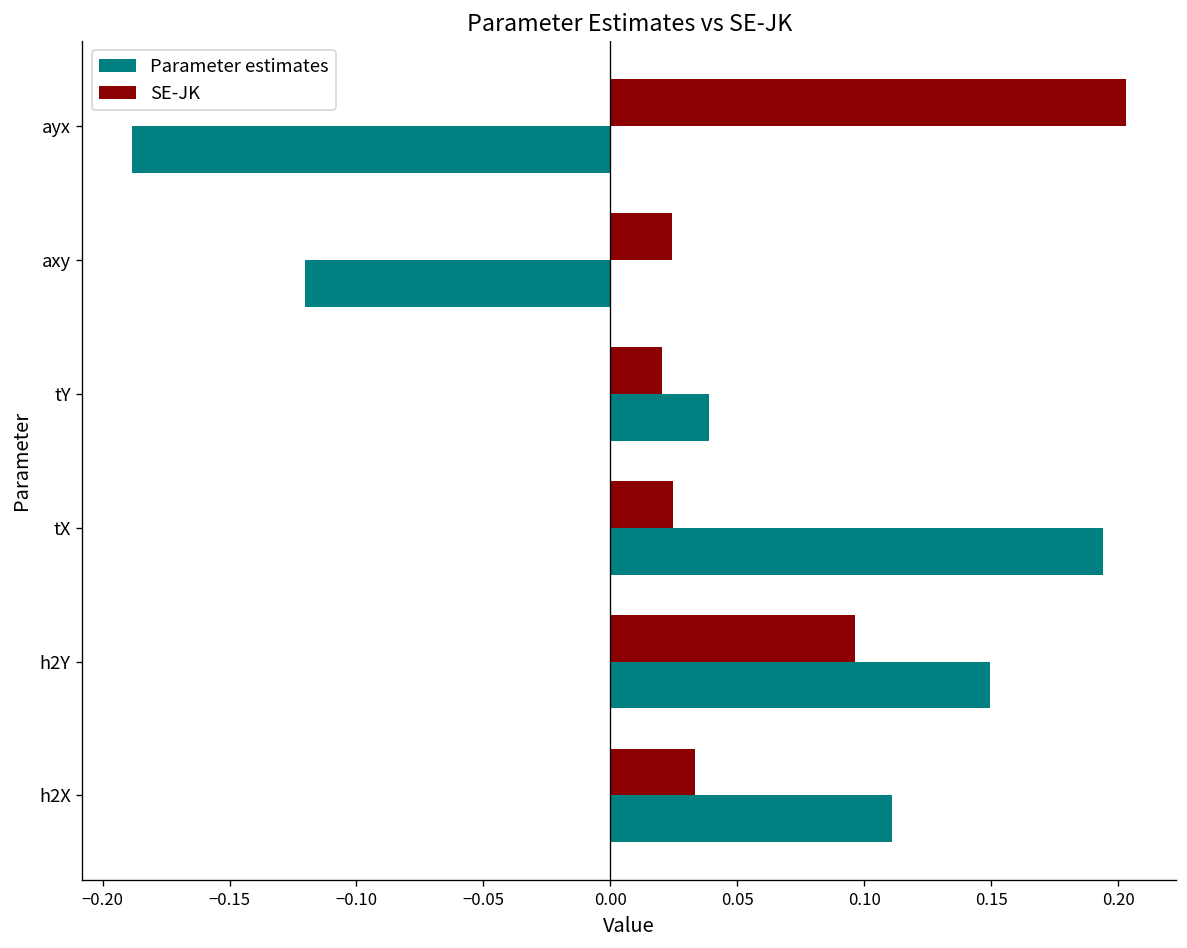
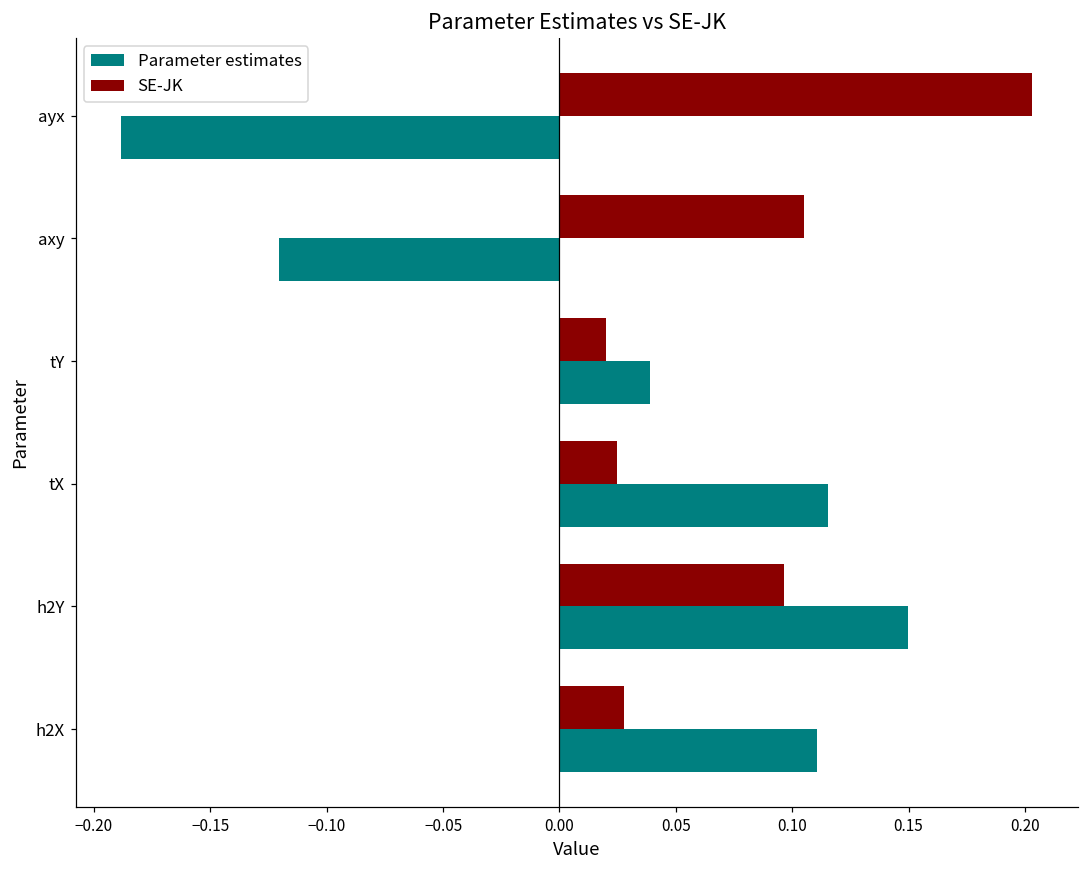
SE-JK, axy: 0.024 -> 0.105
Parameter estimates, tX: 0.194 -> 0.115
SE-JK, h2X: 0.033 -> 0.028
